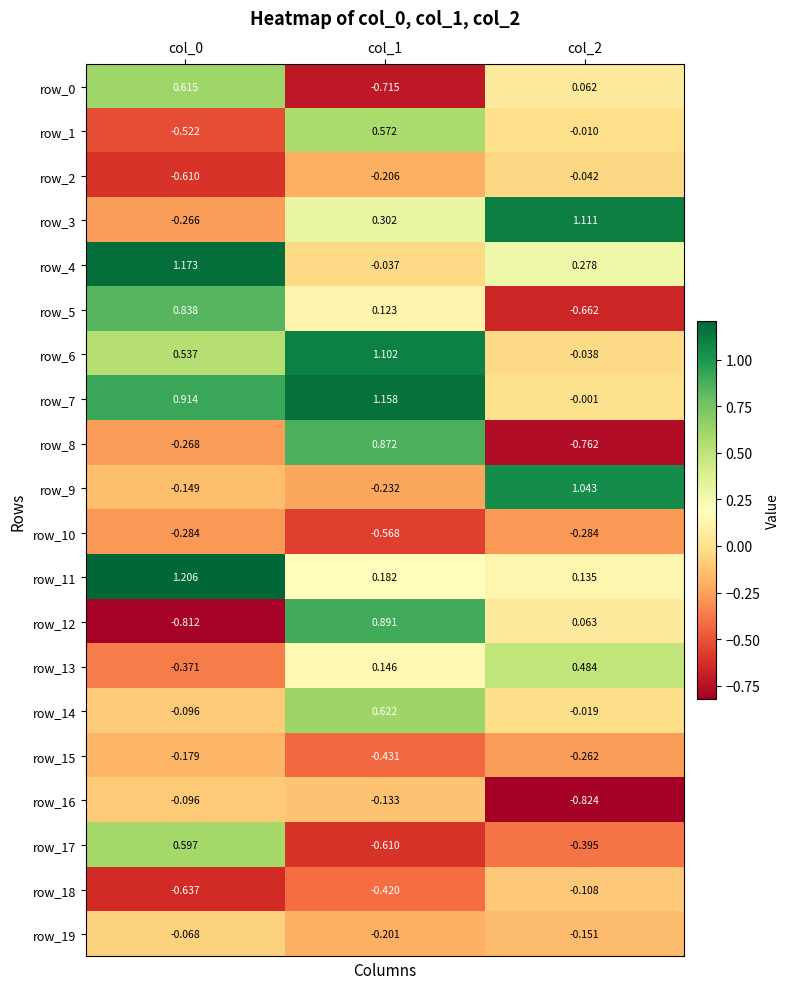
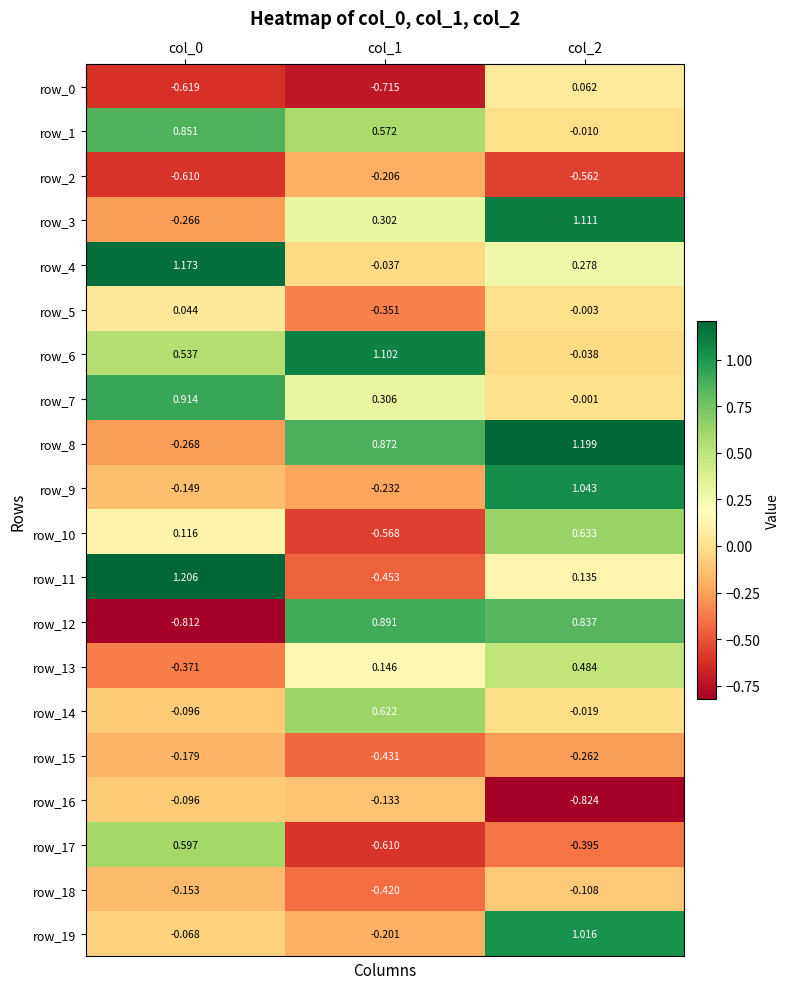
row_0, col_0: 0.615 -> -0.619
row_1, col_0: -0.522 -> 0.851
row_2, col_2: -0.042 -> -0.562
row_5, col_0: 0.838 -> 0.044
row_5, col_1: 0.123 -> -0.351
row_5, col_2: -0.662 -> -0.003
row_7, col_1: 1.158 -> 0.306
row_8, col_2: -0.762 -> 1.199
row_10, col_0: -0.284 -> 0.116
row_10, col_2: -0.284 -> 0.633
row_11, col_1: 0.182 -> -0.453
row_12, col_2: 0.063 -> 0.837
row_18, col_0: -0.637 -> -0.153
row_19, col_2: -0.151 -> 1.016
